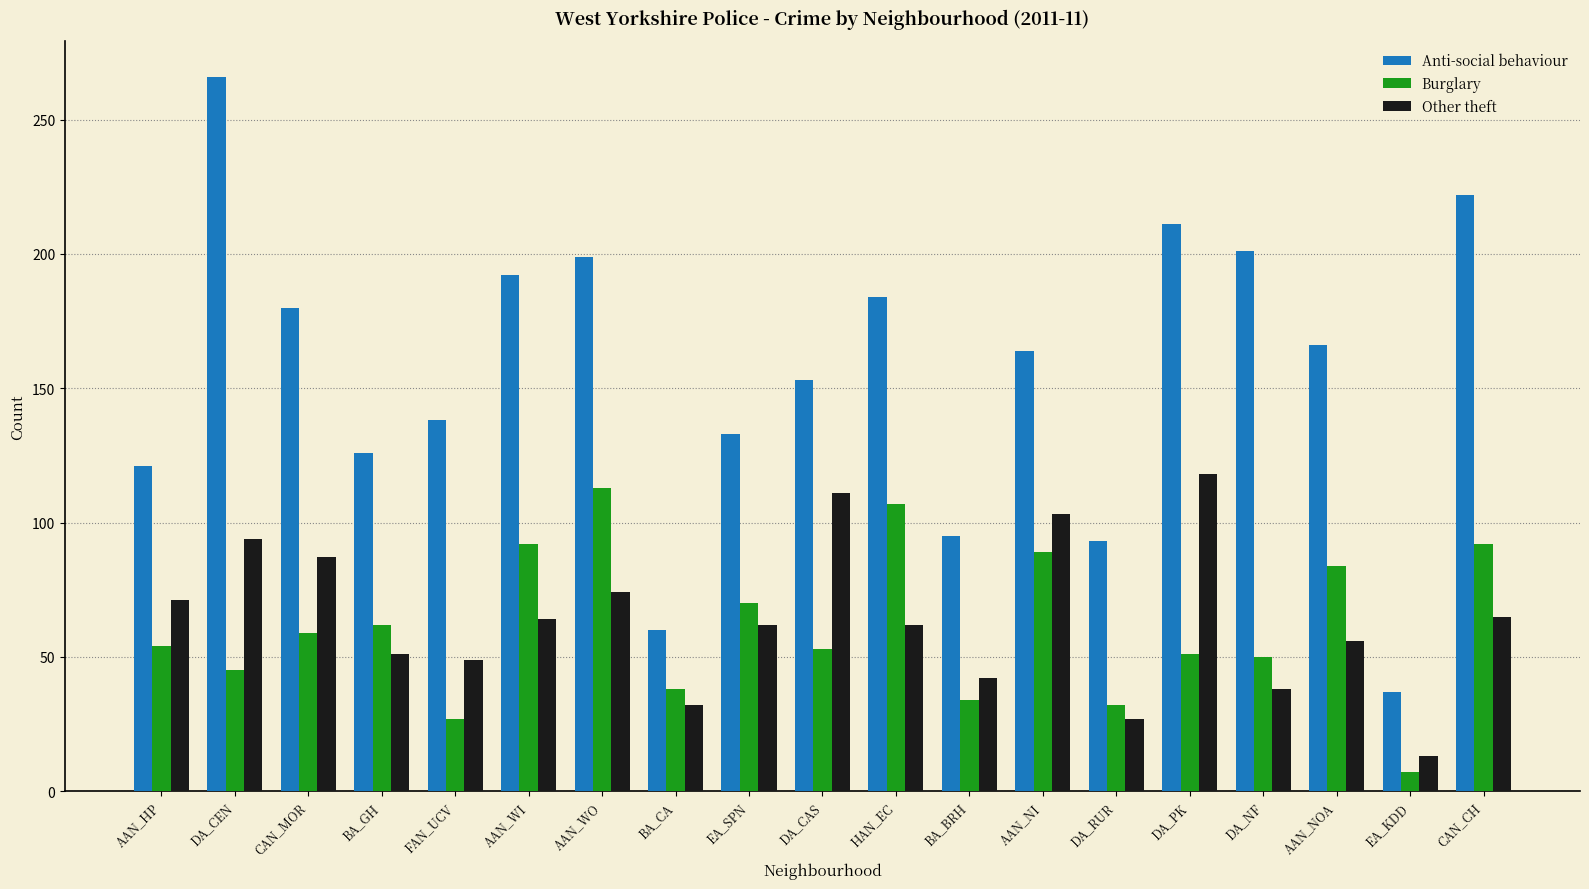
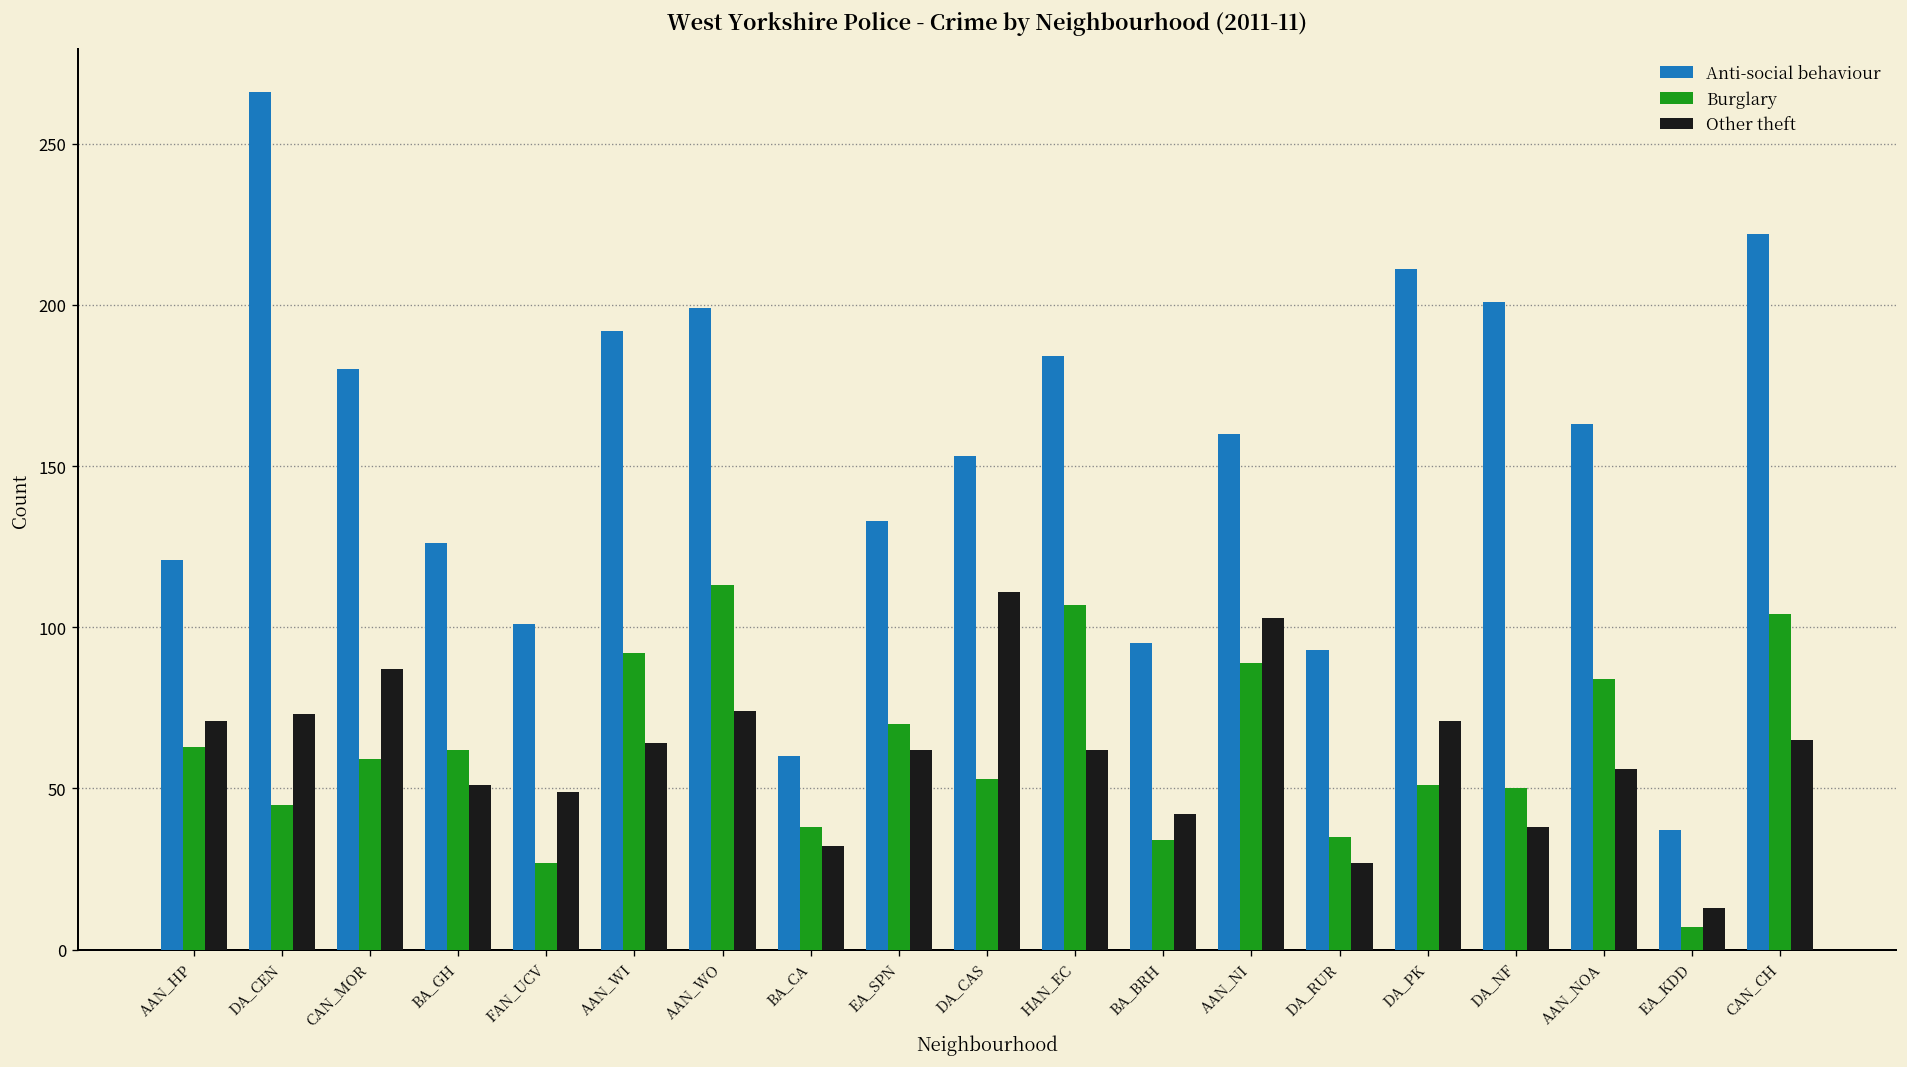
Burglary, AAN_HP: 54 -> 63
Other theft, DA_CEN: 94 -> 73
Anti-social behaviour, FAN_UCV: 138 -> 101
Anti-social behaviour, AAN_NI: 164 -> 160
Burglary, DA_RUR: 32 -> 35
Other theft, DA_PK: 118 -> 71
Anti-social behaviour, AAN_NOA: 166 -> 163
Burglary, CAN_CH: 92 -> 104
